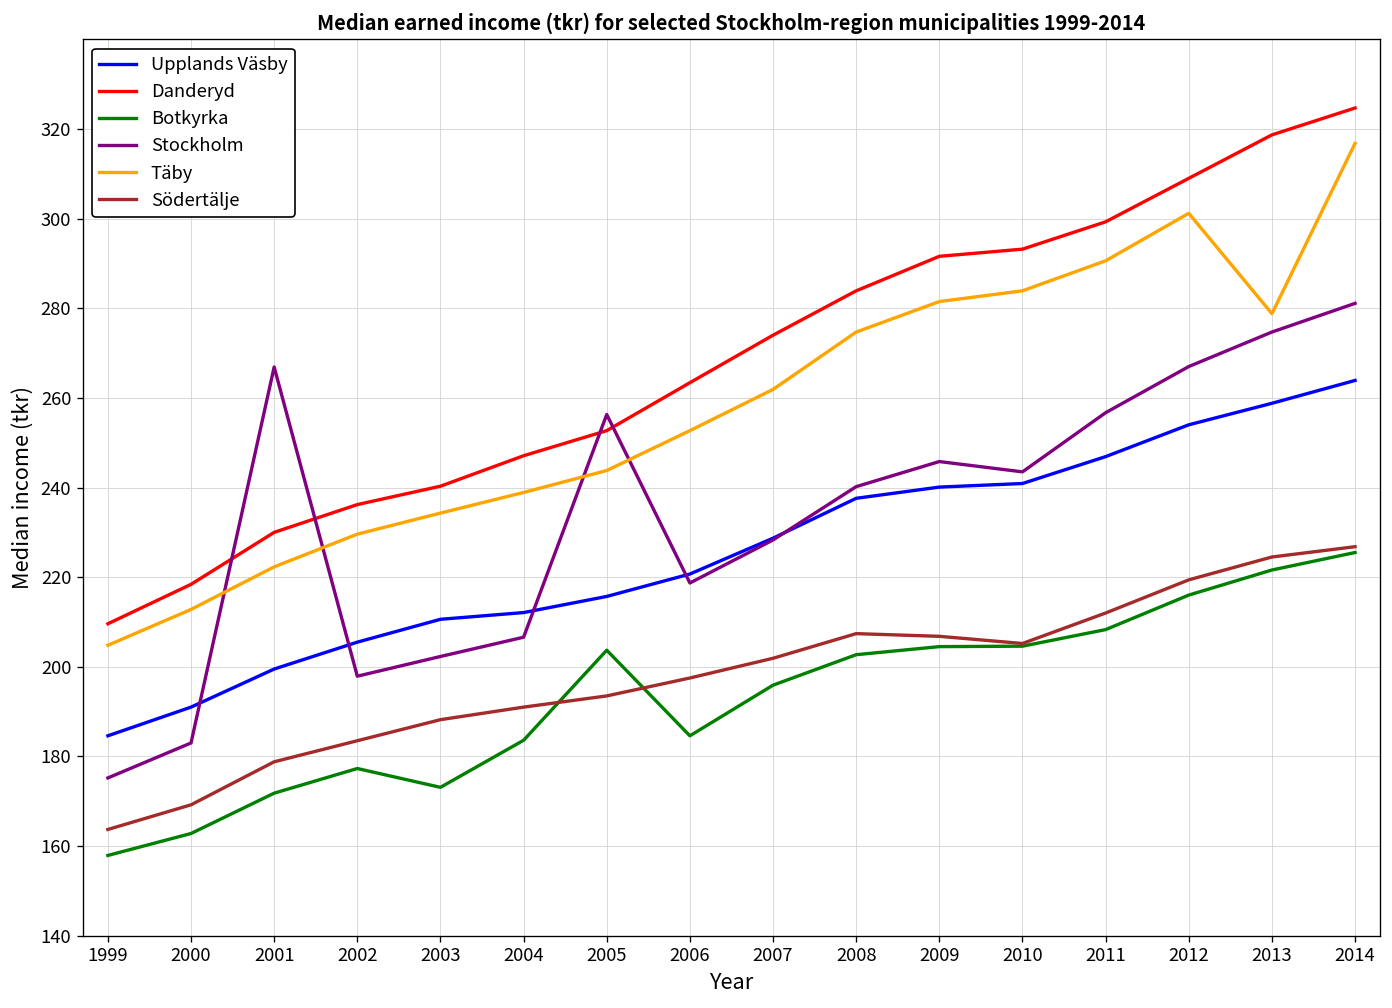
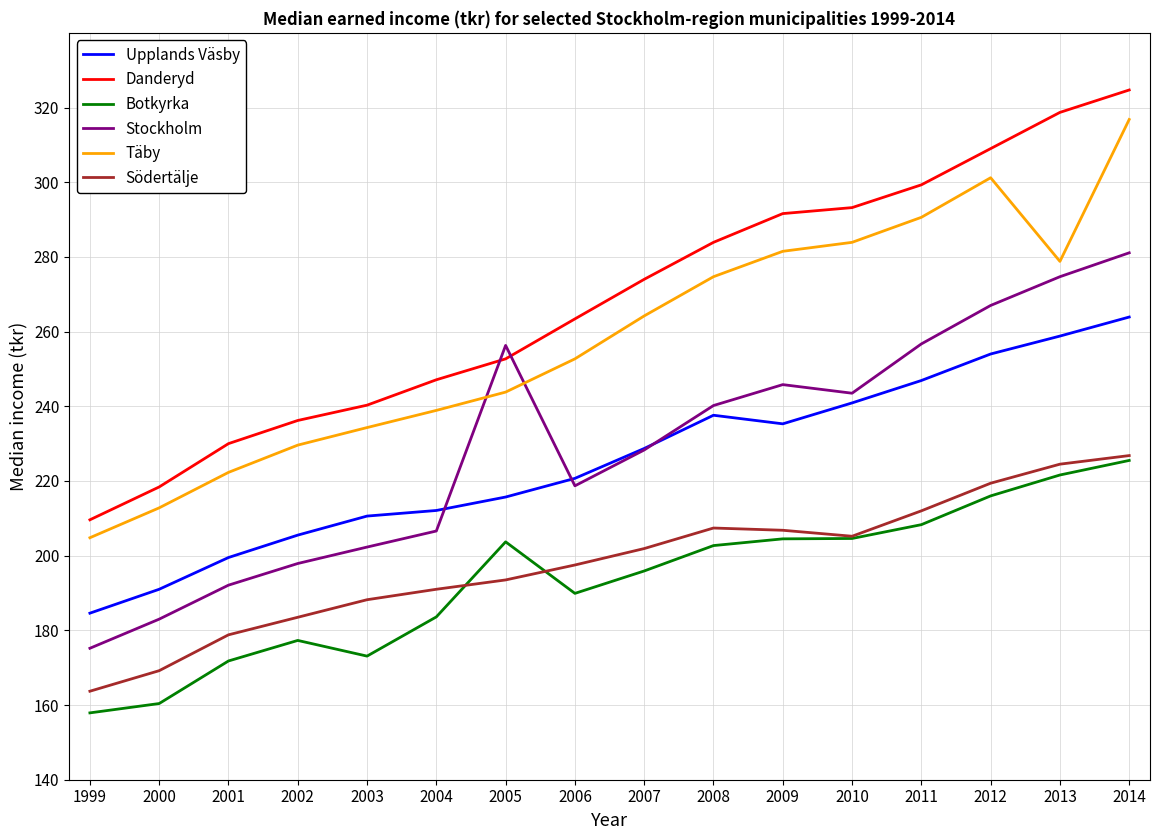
Botkyrka, 2000: 163 -> 160
Stockholm, 2001: 267 -> 192
Botkyrka, 2006: 185 -> 190
Täby, 2007: 262 -> 264
Upplands Väsby, 2009: 240 -> 235
